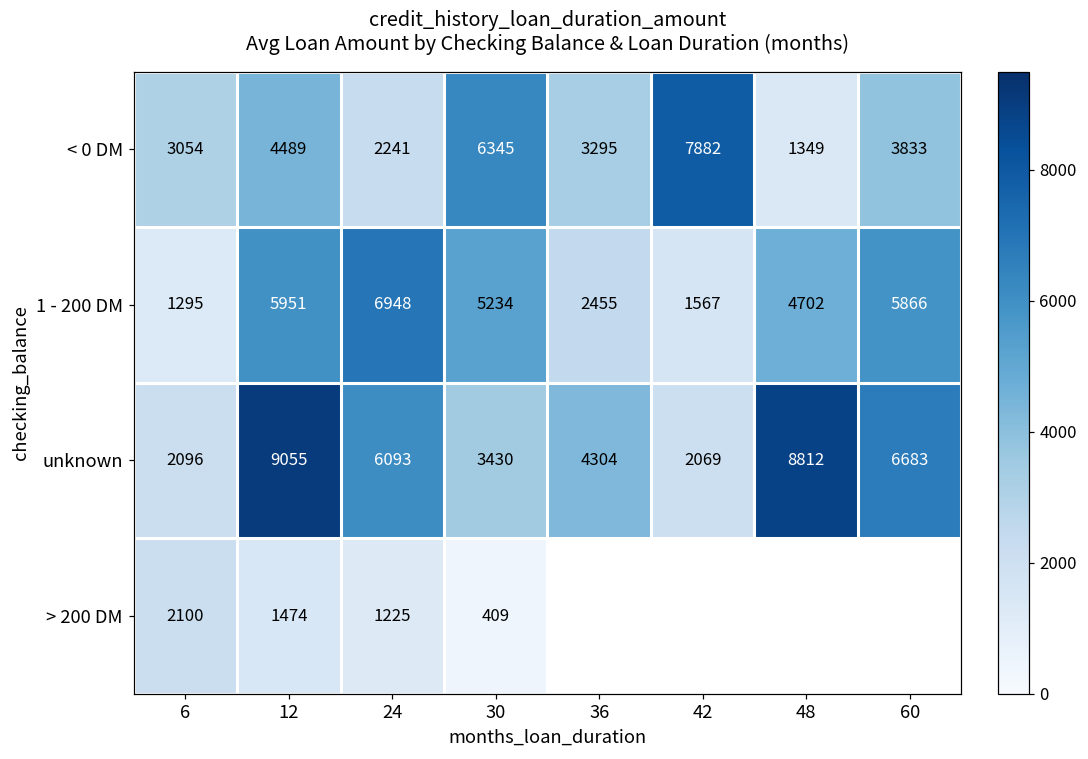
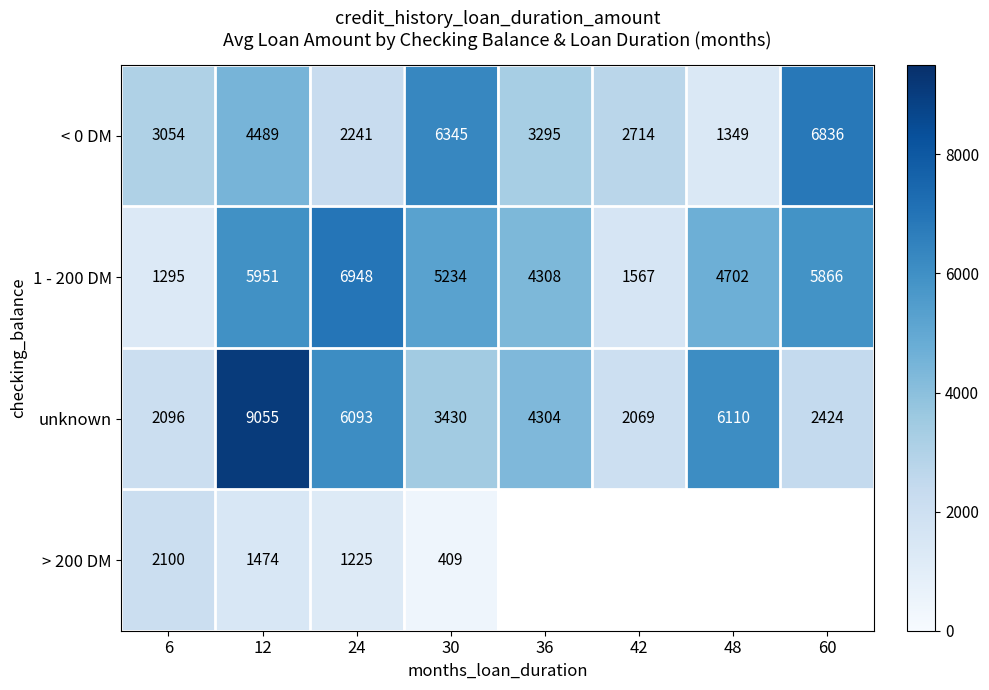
< 0 DM, 42: 7882 -> 2714
< 0 DM, 60: 3833 -> 6836
1 - 200 DM, 36: 2455 -> 4308
unknown, 48: 8812 -> 6110
unknown, 60: 6683 -> 2424
